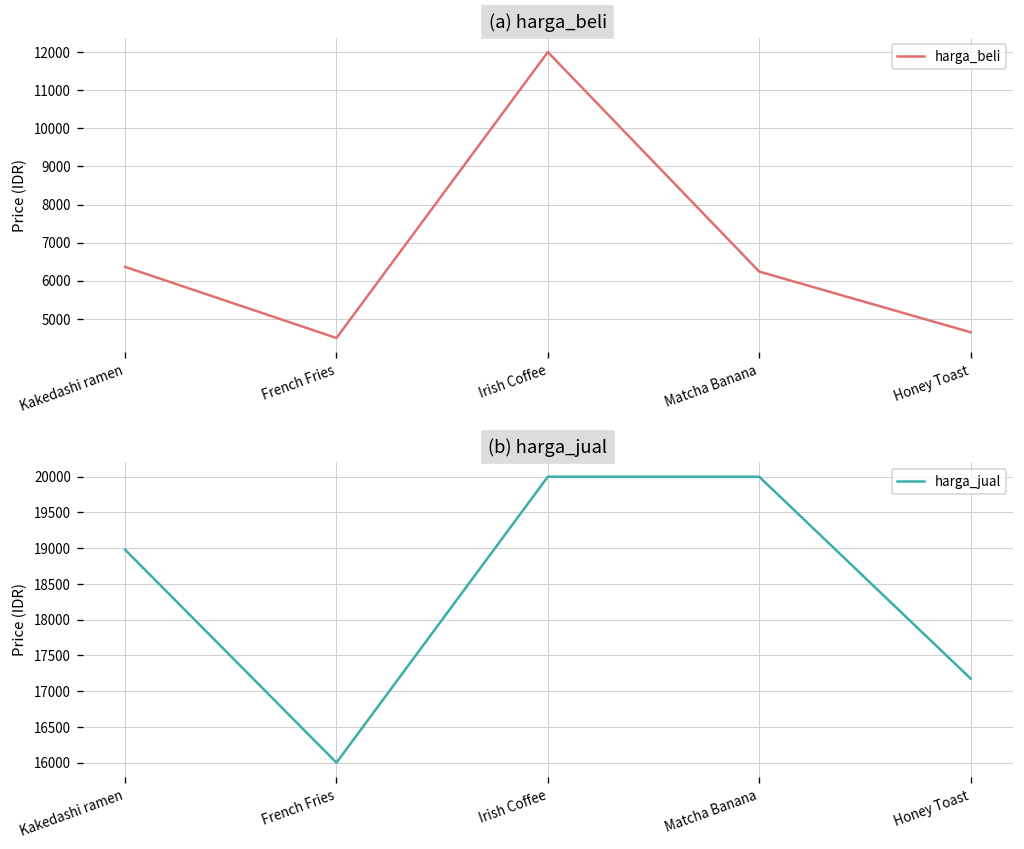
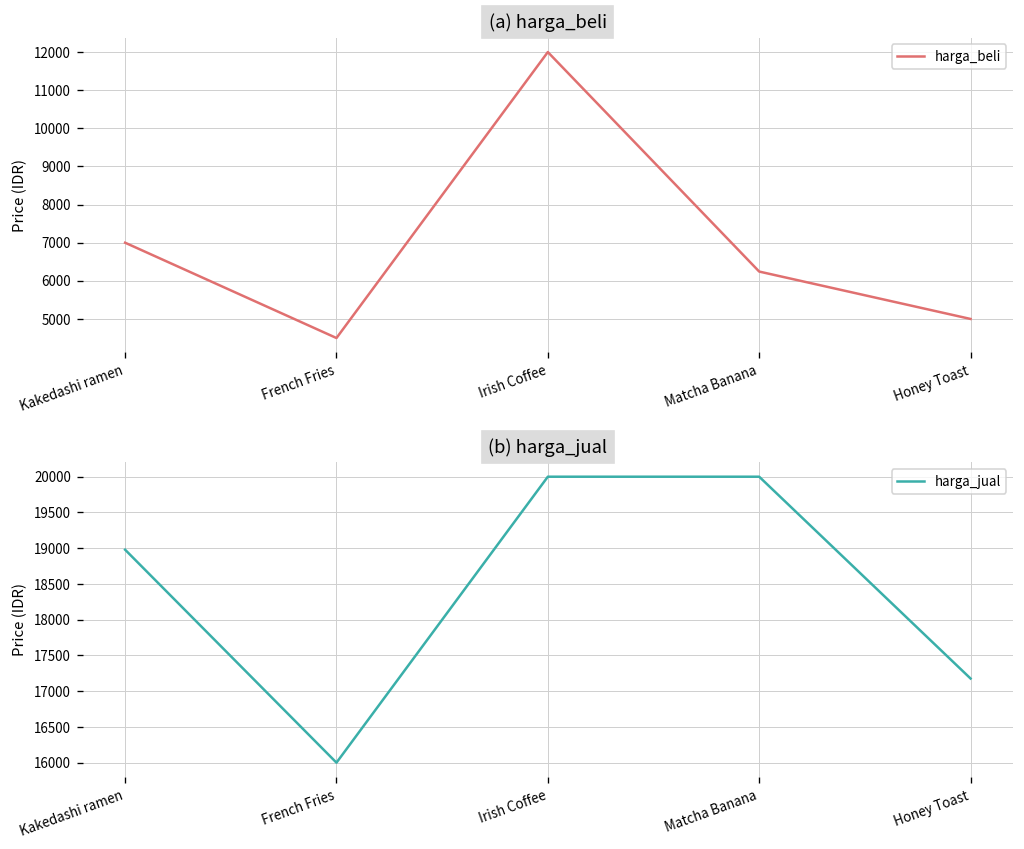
(a) harga_beli, Kakedashi ramen: 6400 -> 7000
(a) harga_beli, Honey Toast: 4700 -> 5000
